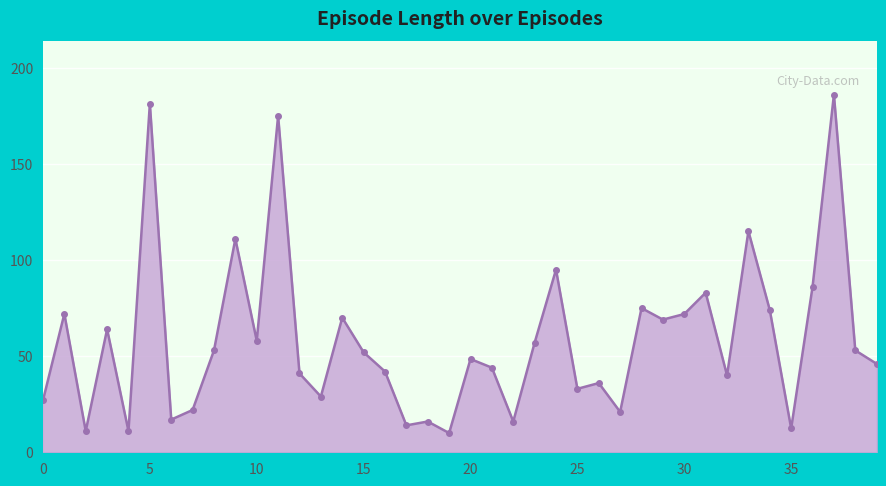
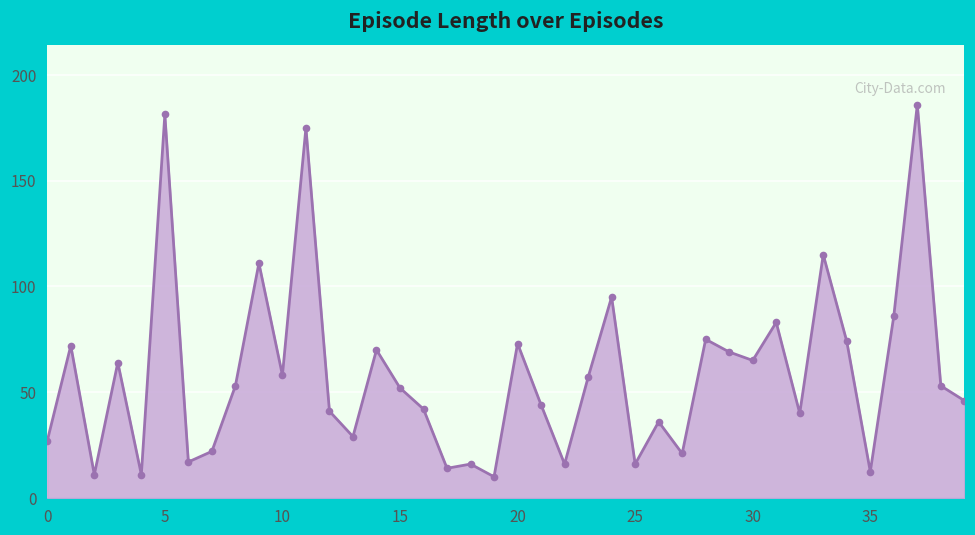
20: 49 -> 73
25: 33 -> 16
30: 72 -> 65
